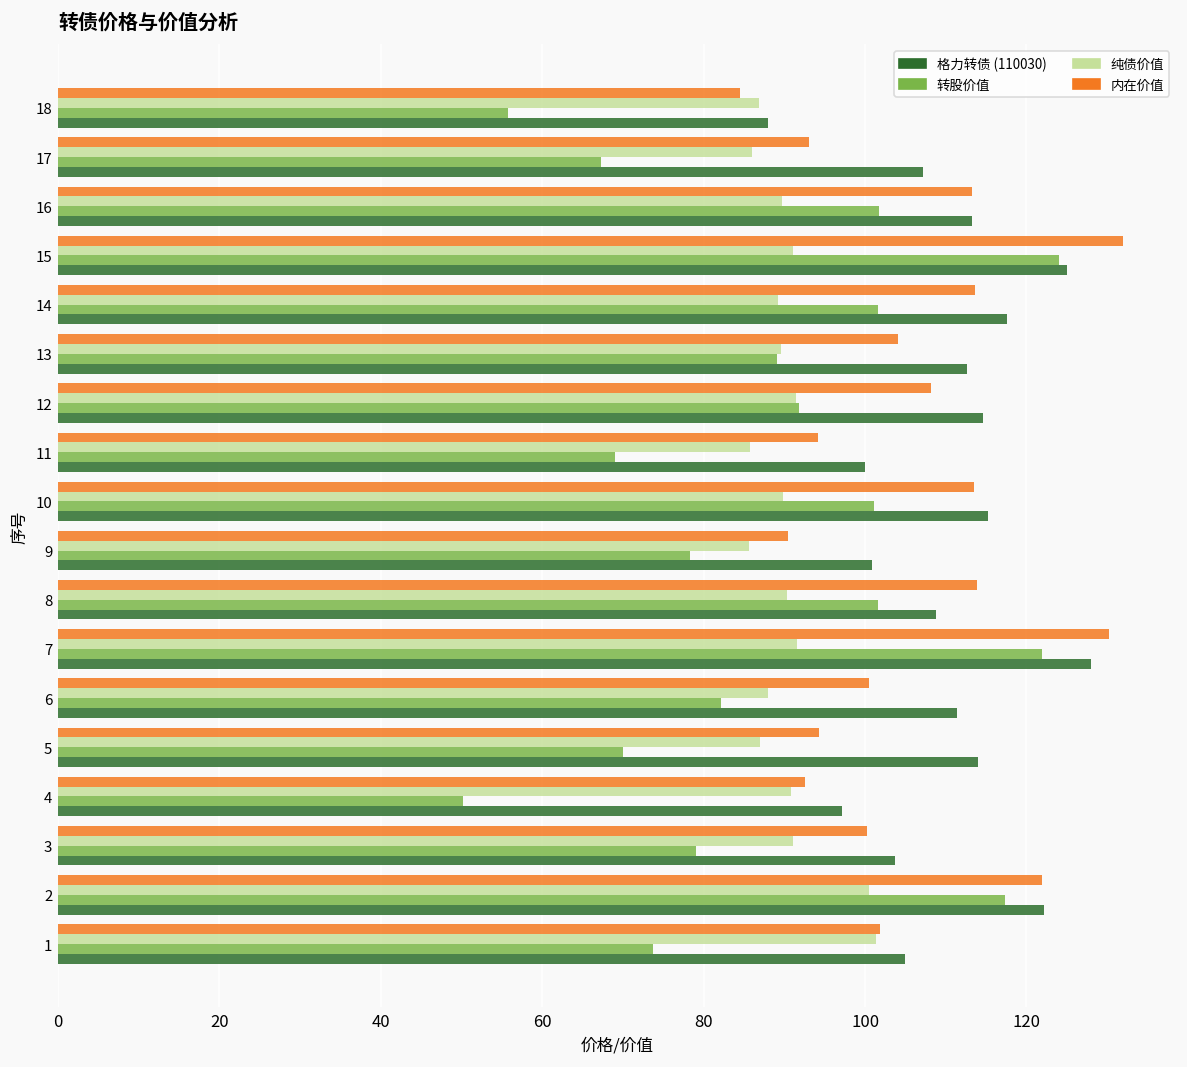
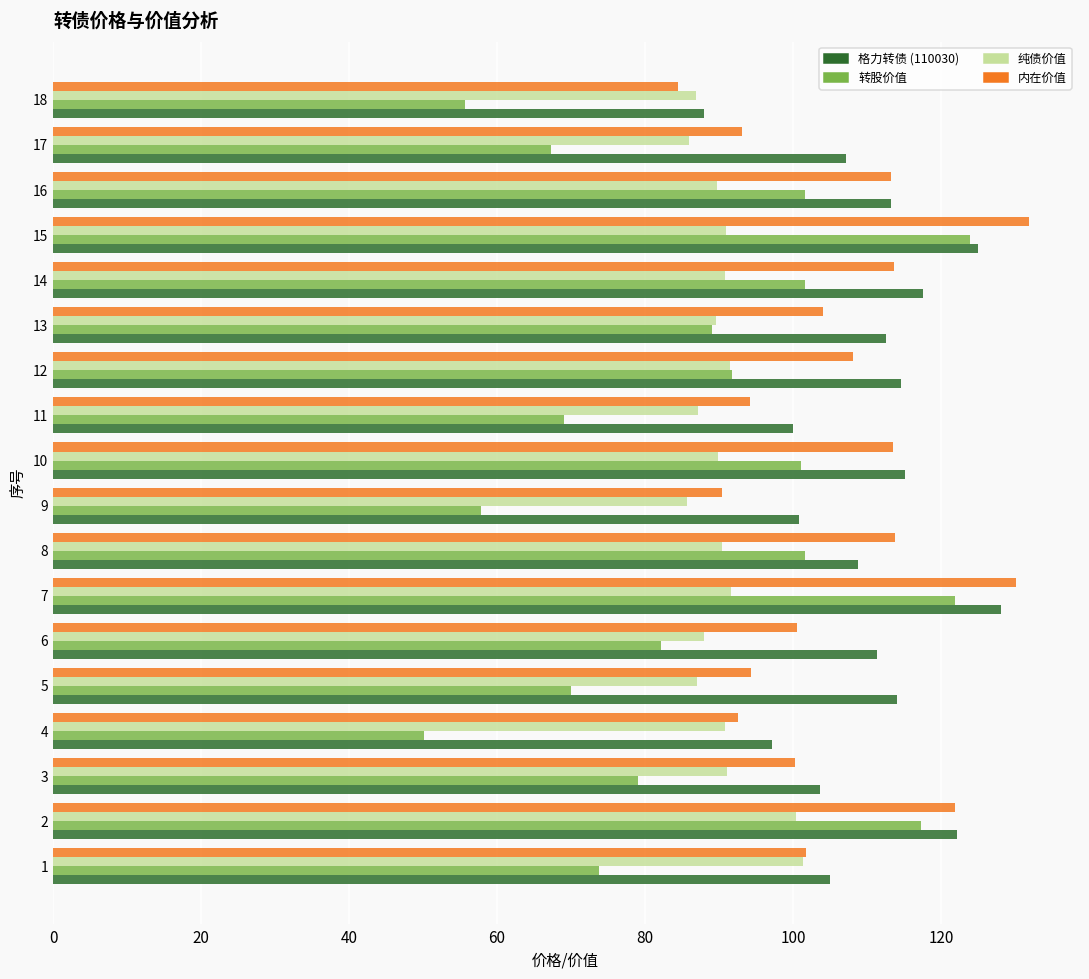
纯债价值, 14: 89 -> 91
纯债价值, 11: 86 -> 87
转股价值, 9: 78 -> 58
